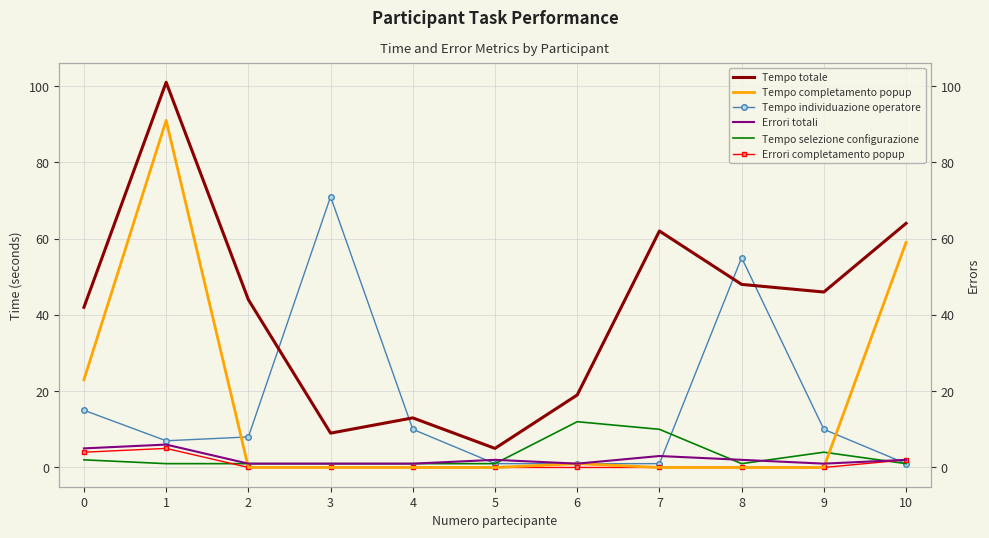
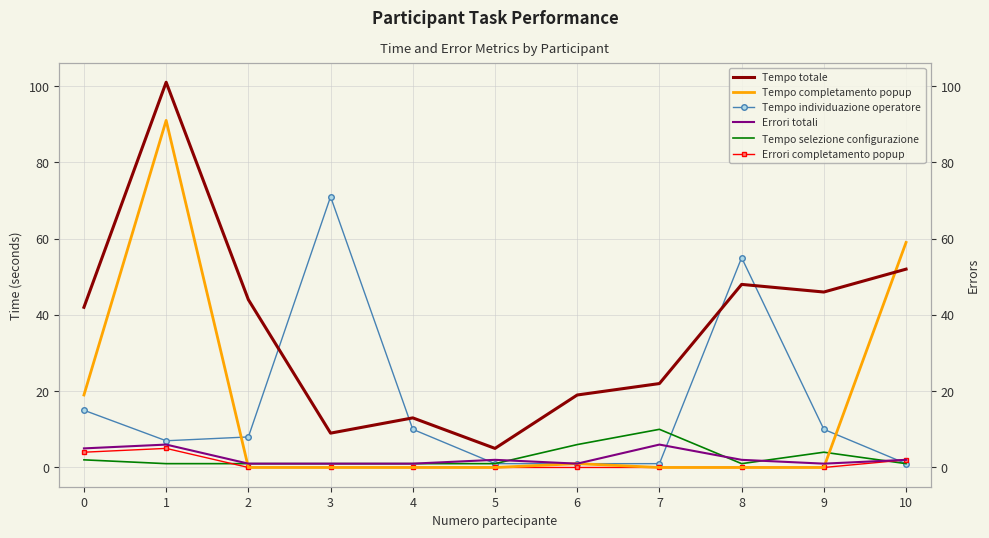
Tempo completamento popup, 0: 23 -> 19
Tempo selezione configurazione, 6: 12 -> 6
Tempo totale, 7: 62 -> 22
Errori totali, 7: 3 -> 6
Tempo totale, 10: 64 -> 52
